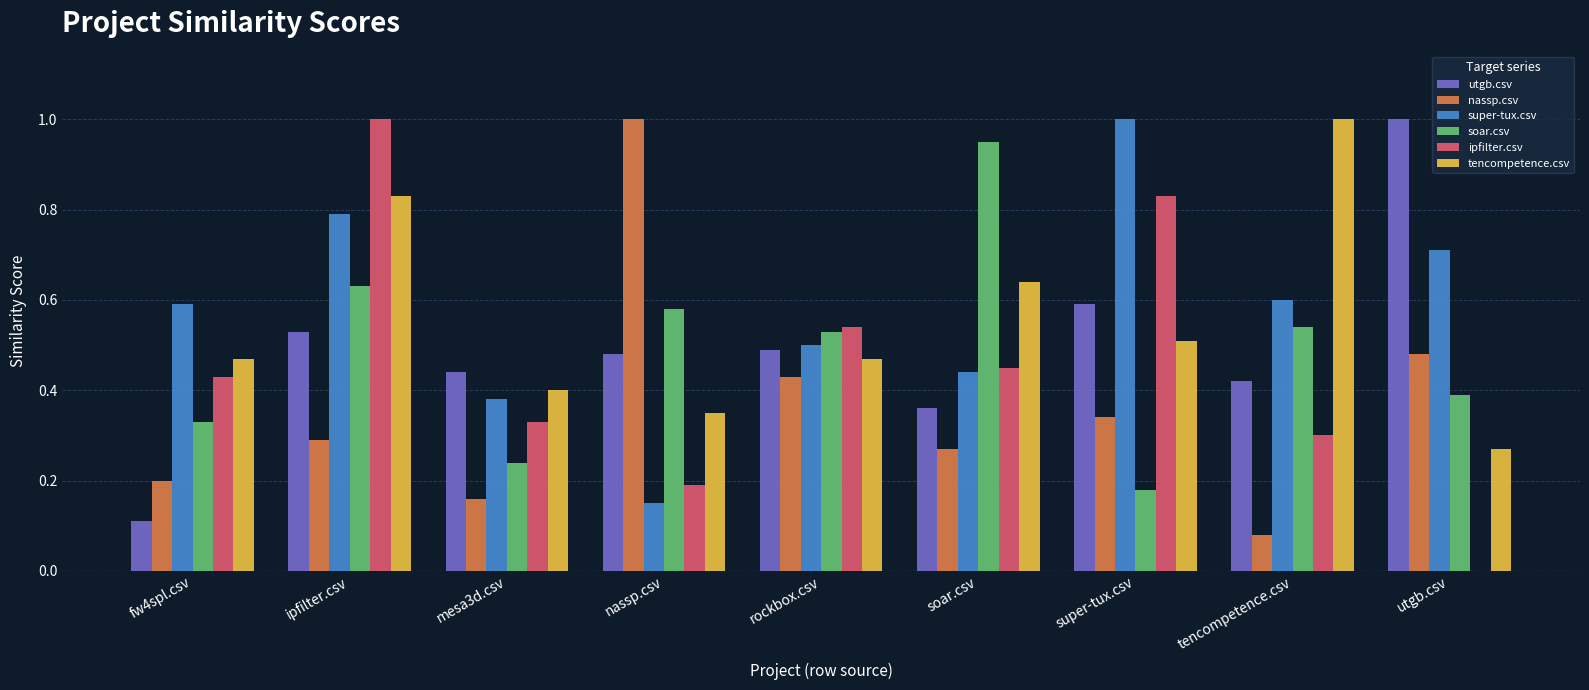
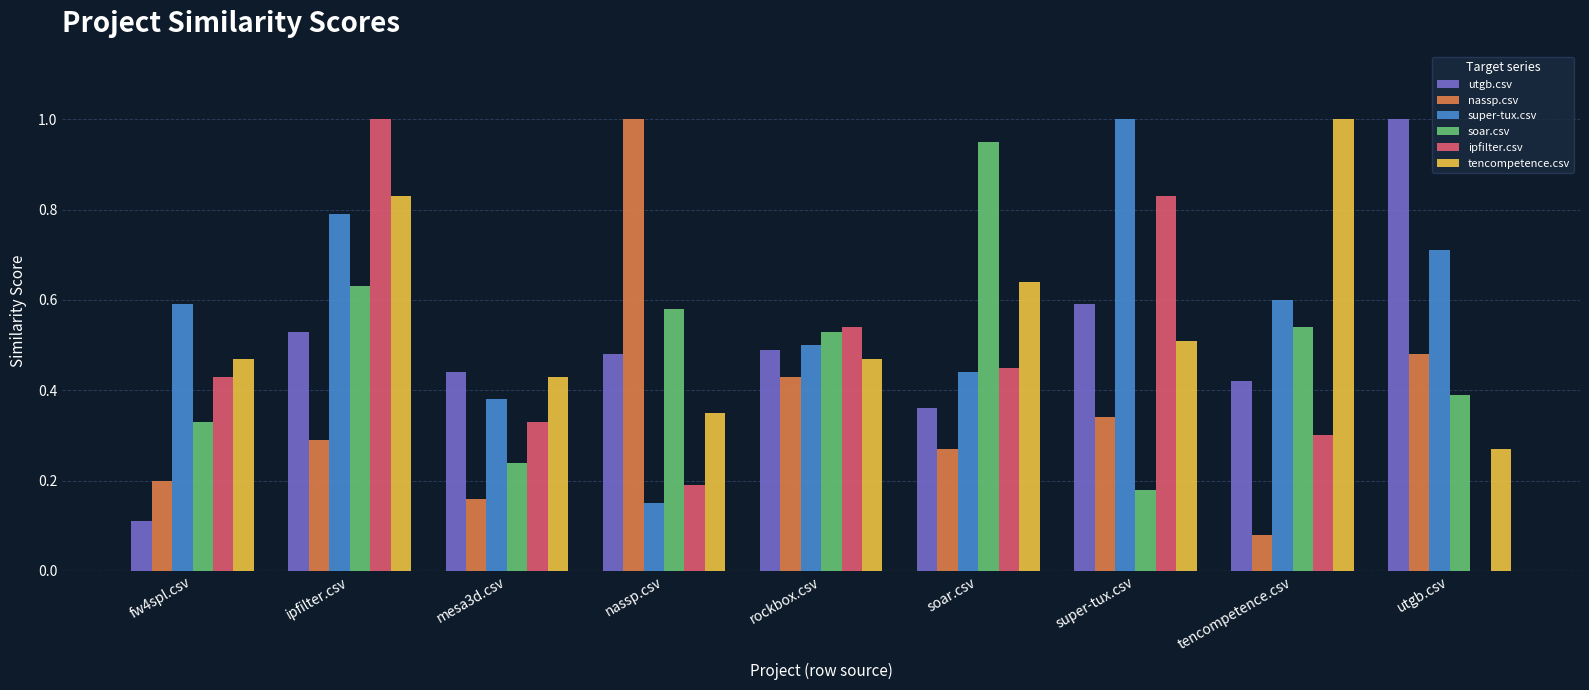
tencompetence.csv, mesa3d.csv: 0.40 -> 0.43
